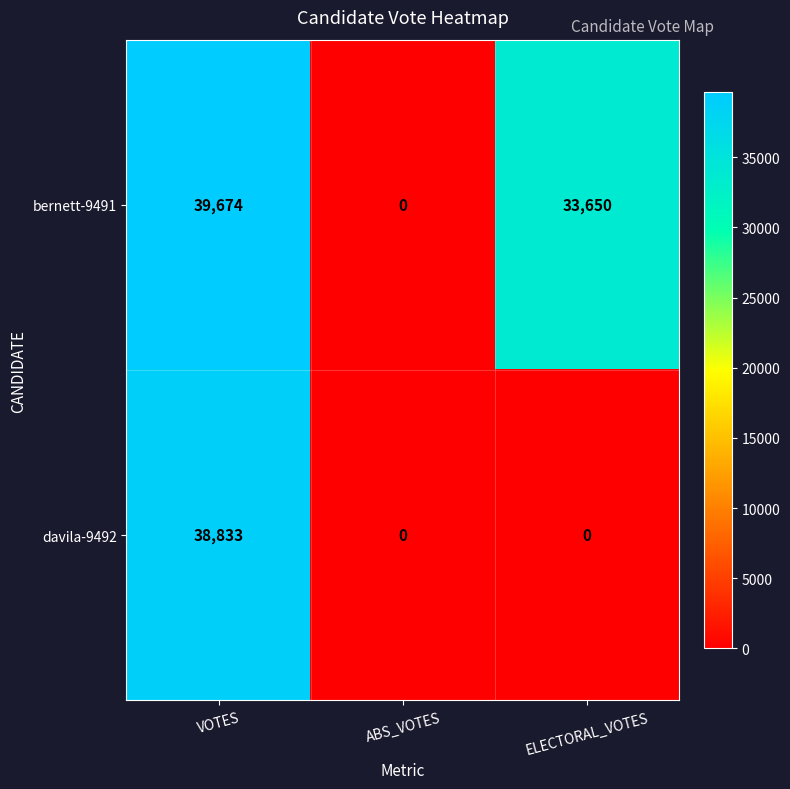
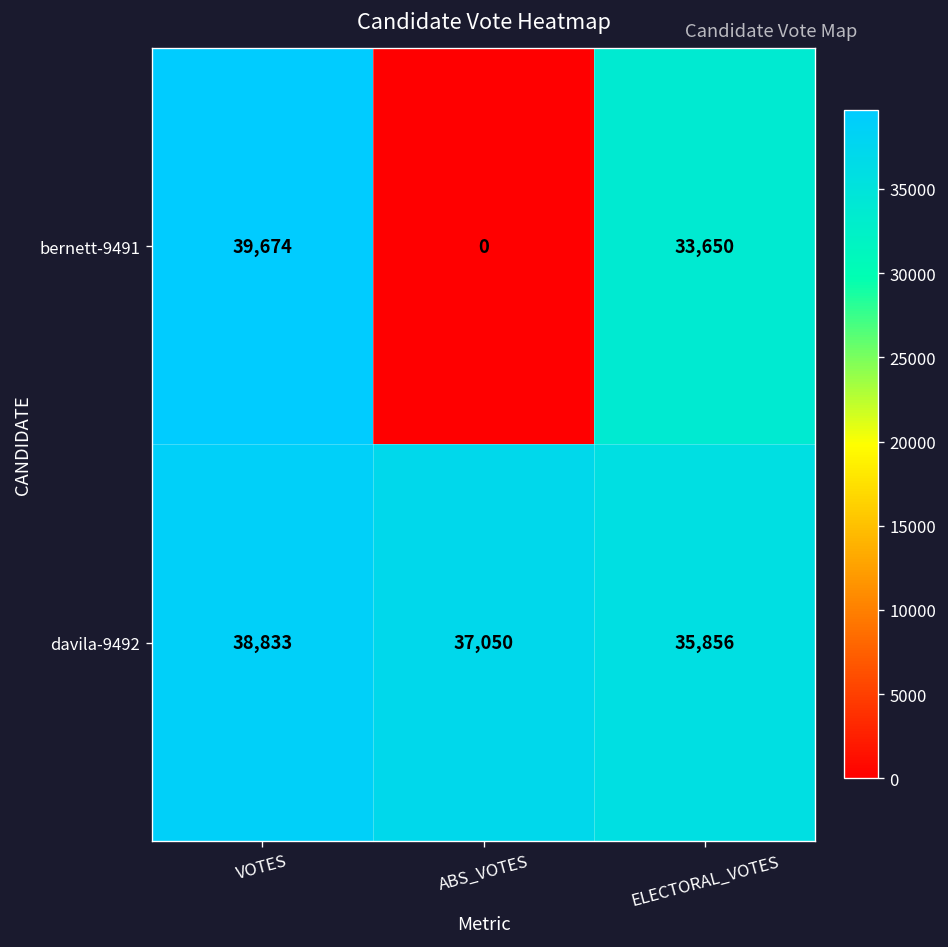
davila-9492, ABS_VOTES: 0 -> 37,050
davila-9492, ELECTORAL_VOTES: 0 -> 35,856
